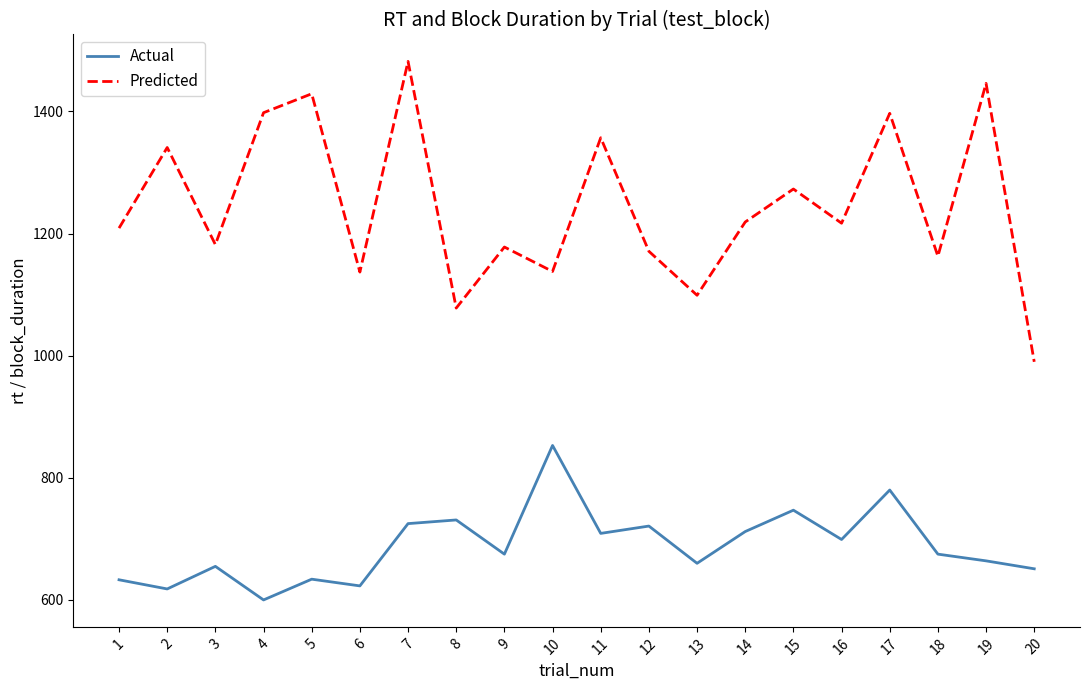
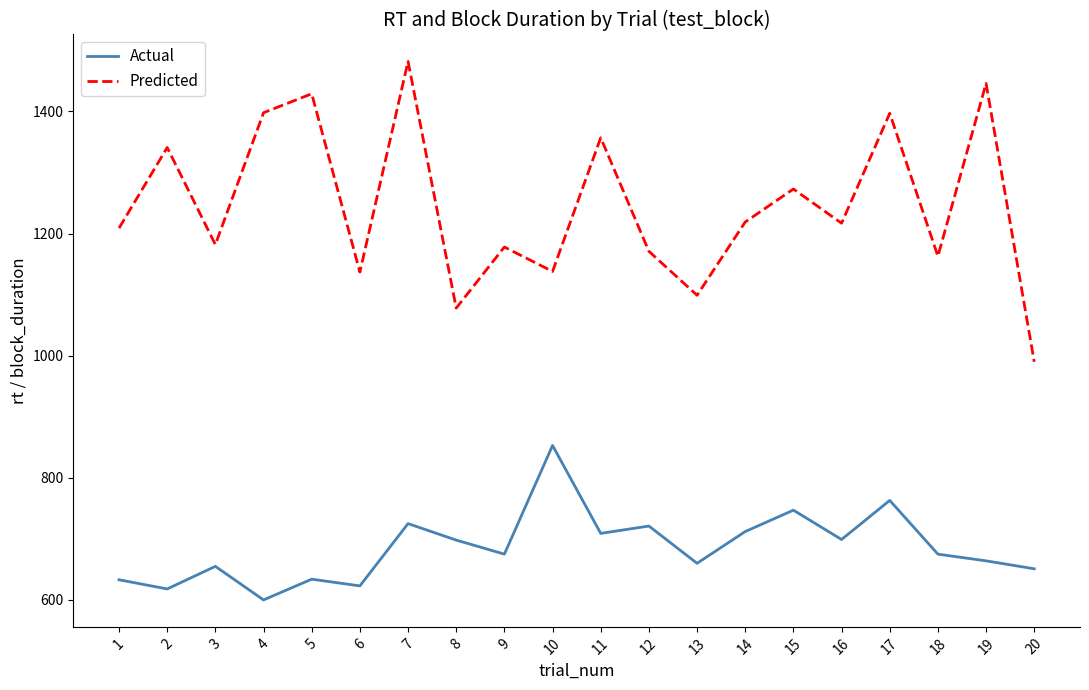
Actual, 8: 730 -> 700
Actual, 17: 780 -> 760
